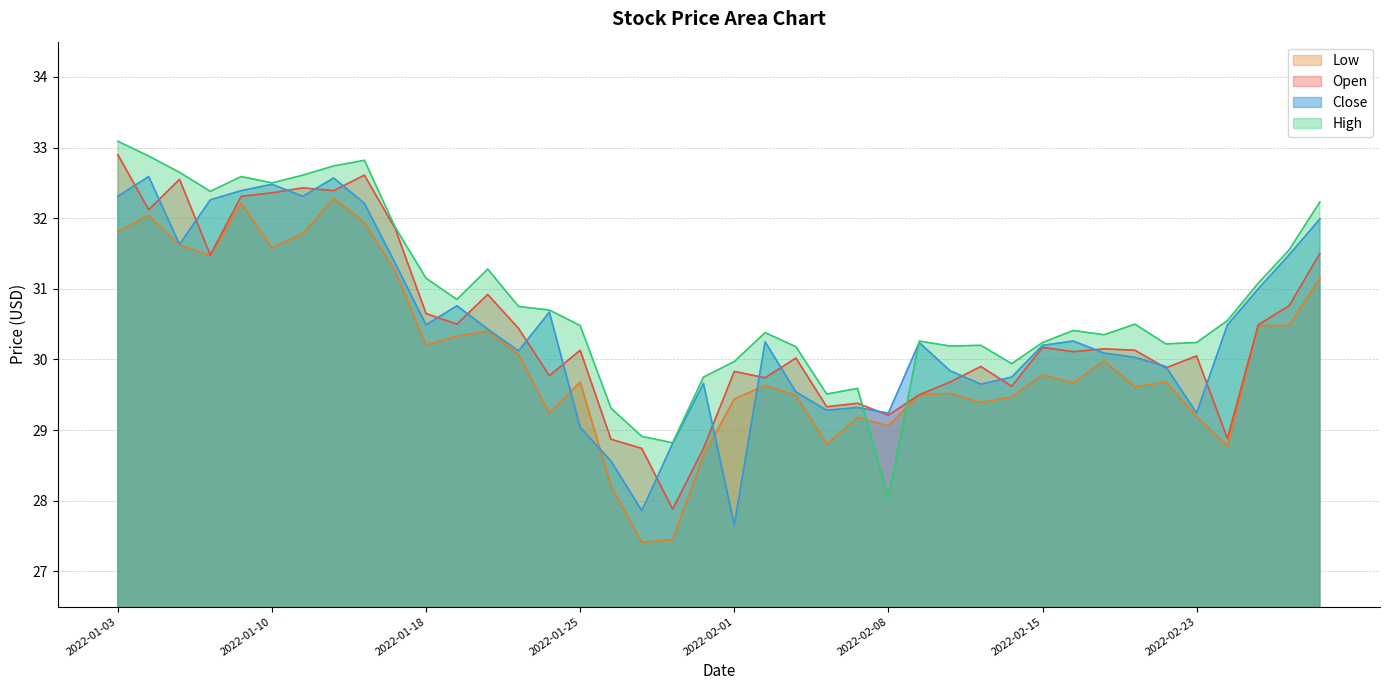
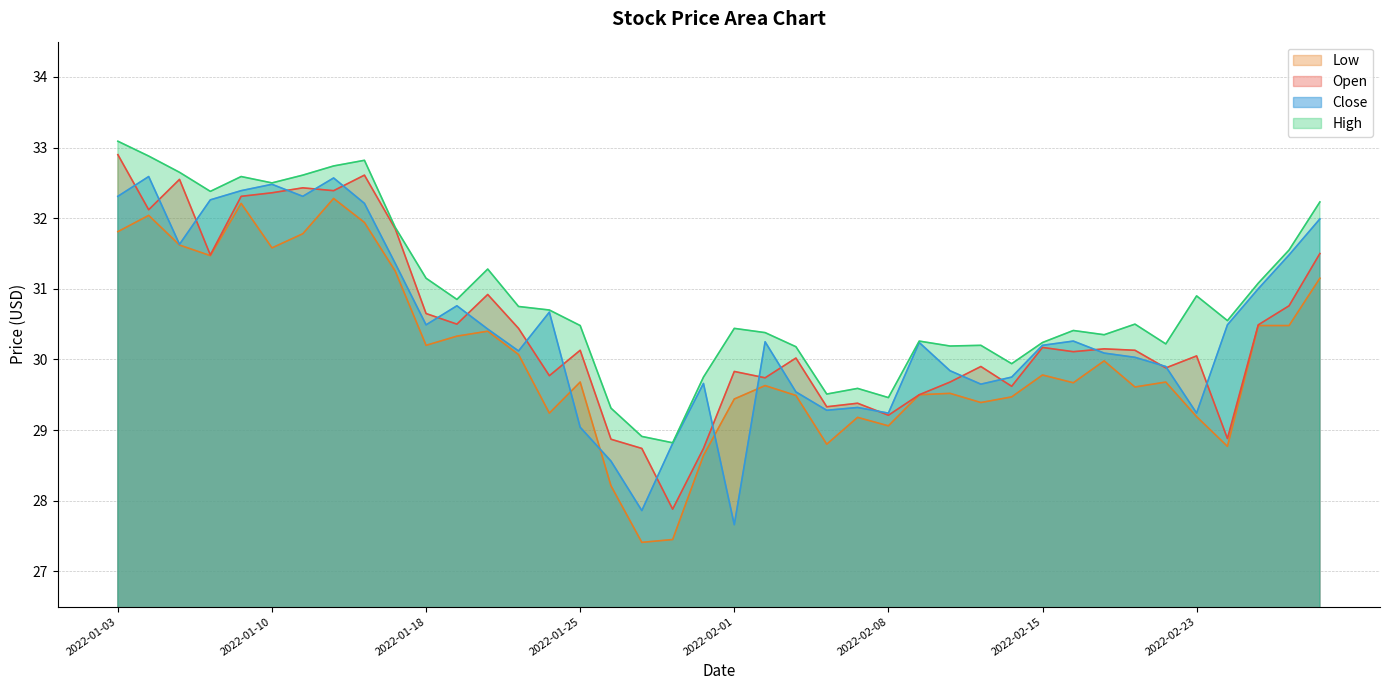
High, 2022-02-01: 30.0 -> 30.4
High, 2022-02-08: 28.0 -> 29.5
High, 2022-02-23: 30.2 -> 30.9
